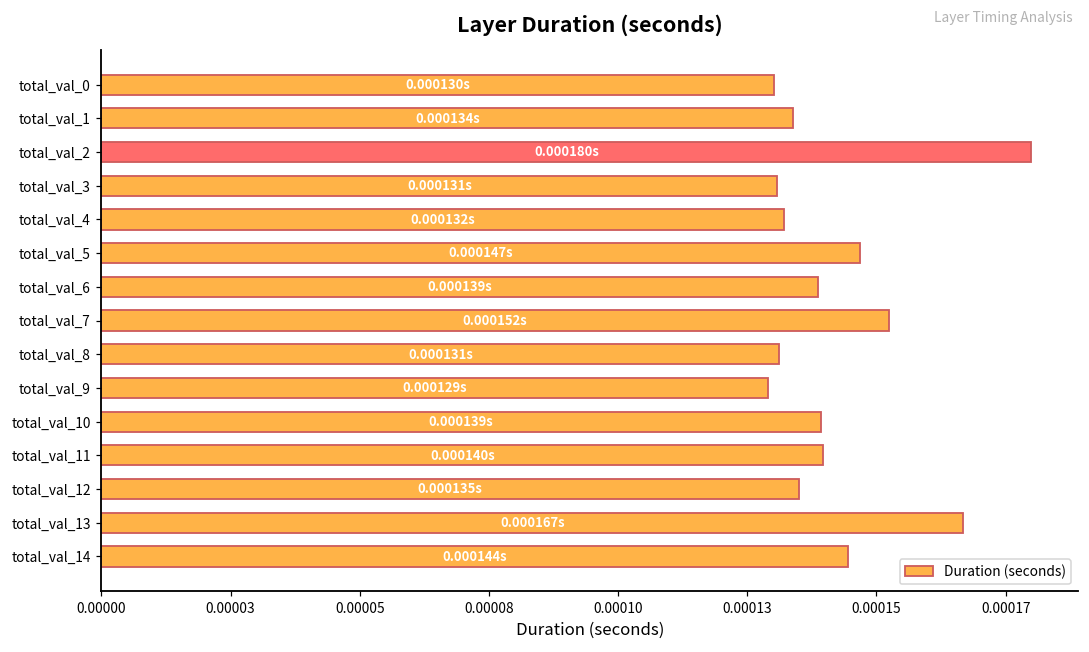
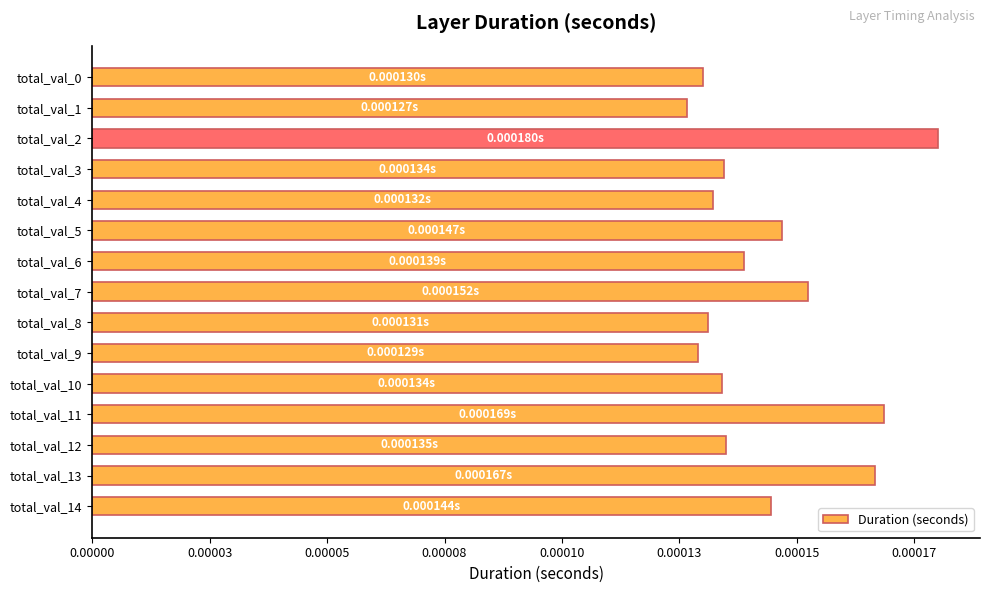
total_val_1: 0.000134s -> 0.000127s
total_val_3: 0.000131s -> 0.000134s
total_val_10: 0.000139s -> 0.000134s
total_val_11: 0.000140s -> 0.000169s
